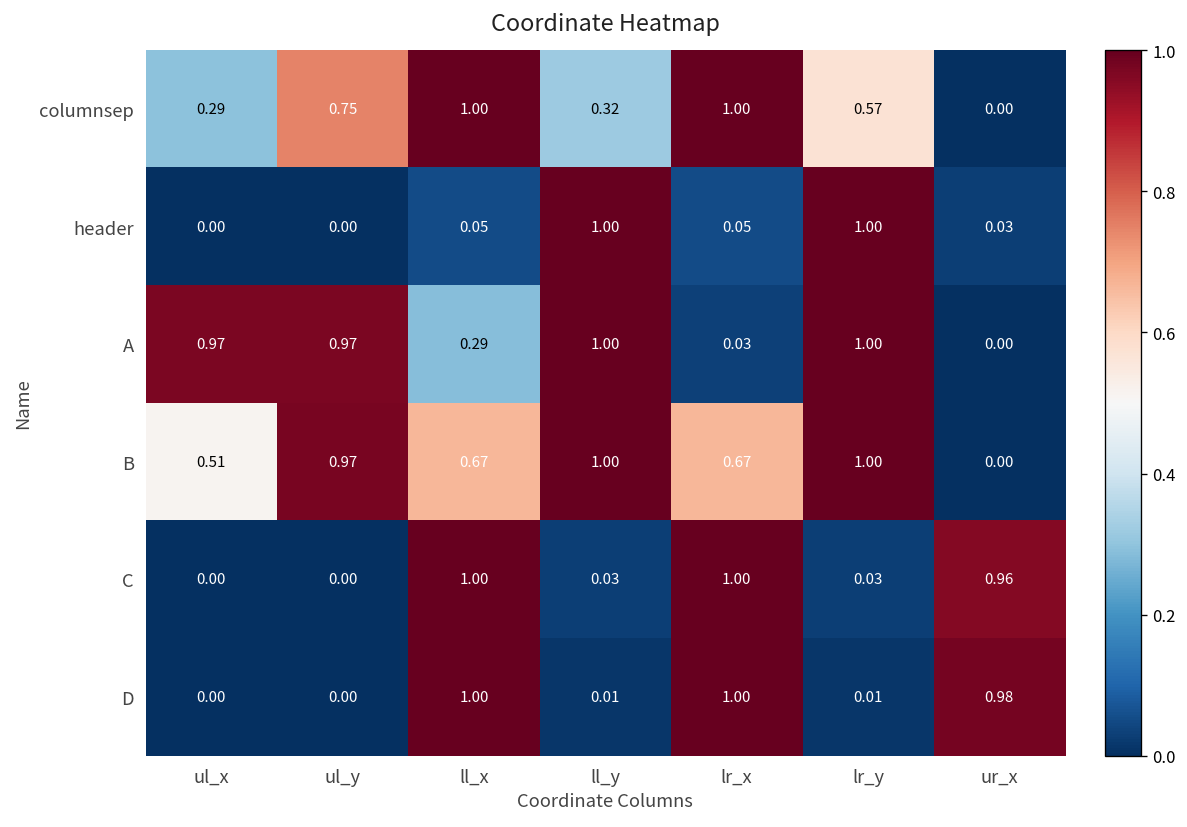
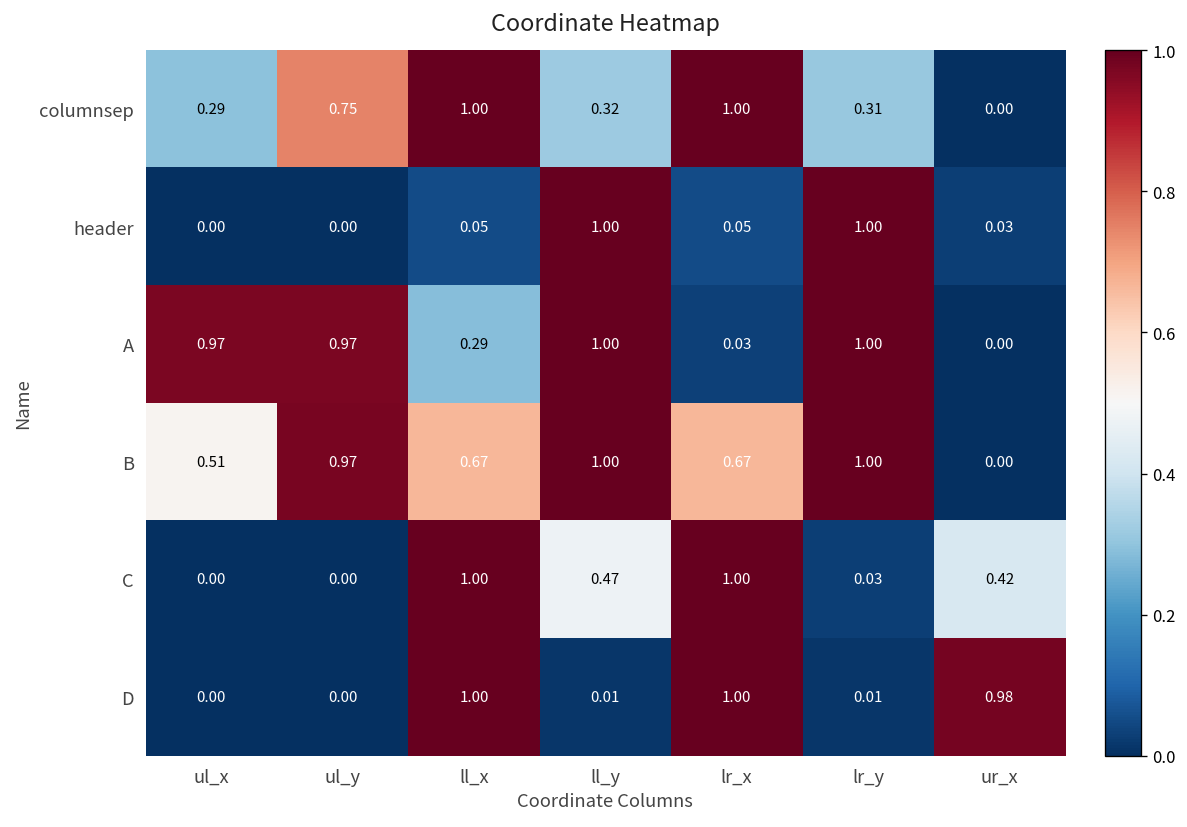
columnsep, lr_y: 0.57 -> 0.31
C, ll_y: 0.03 -> 0.47
C, ur_x: 0.96 -> 0.42
